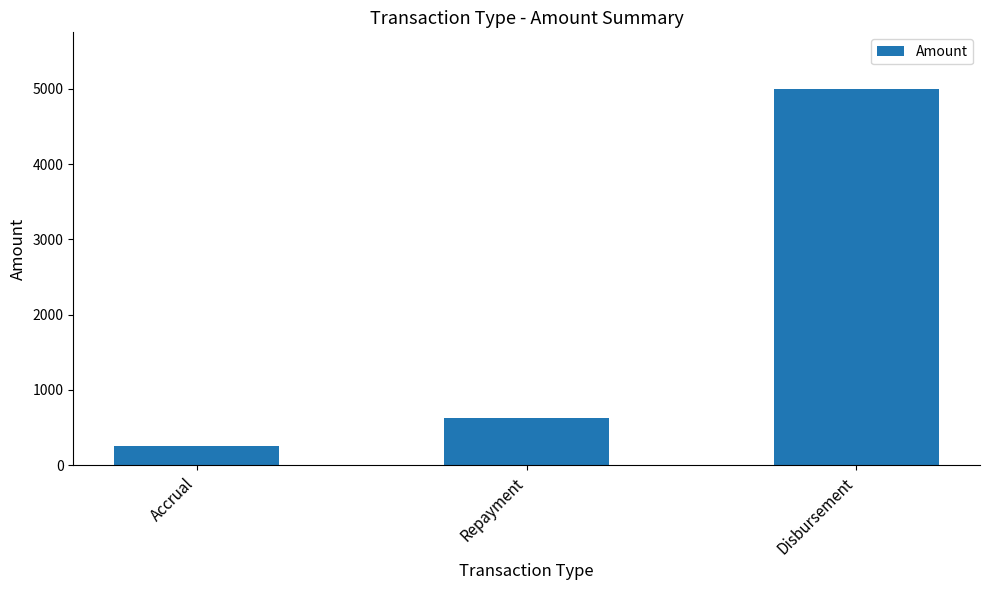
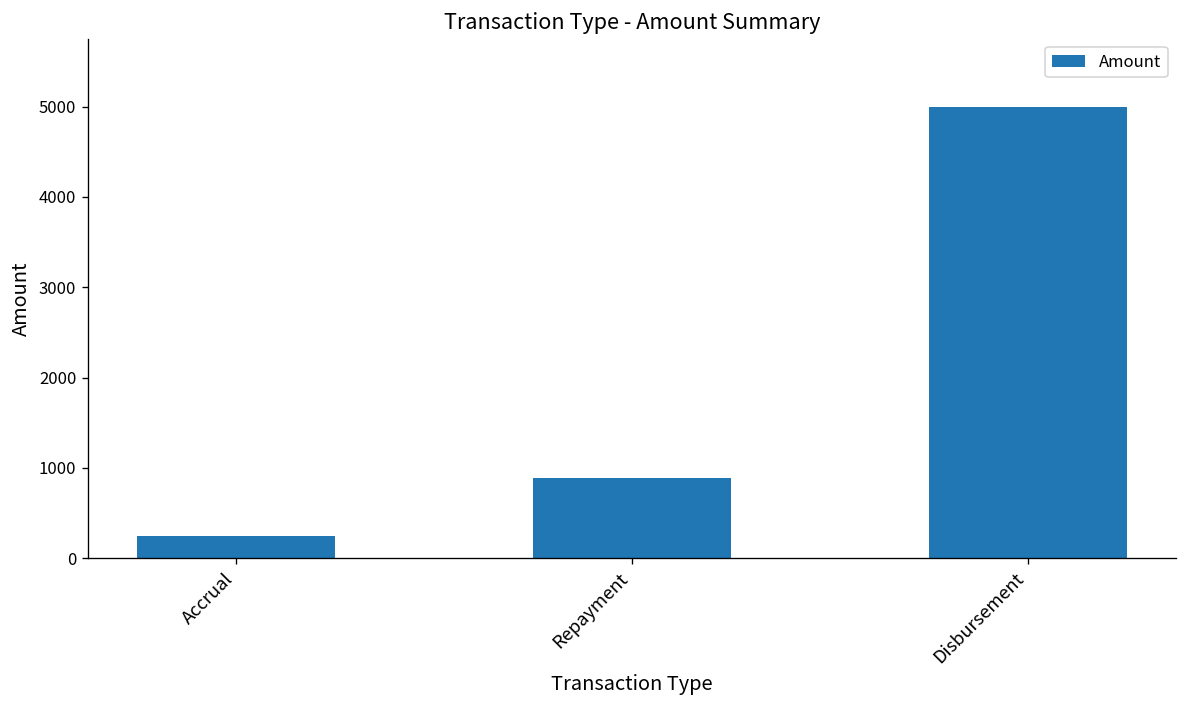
Repayment: 600 -> 900
